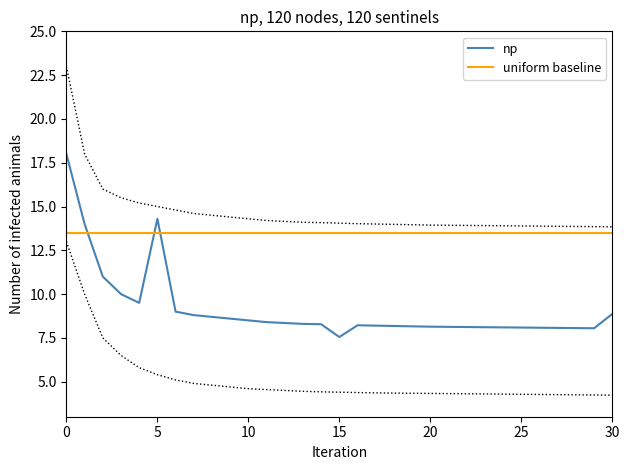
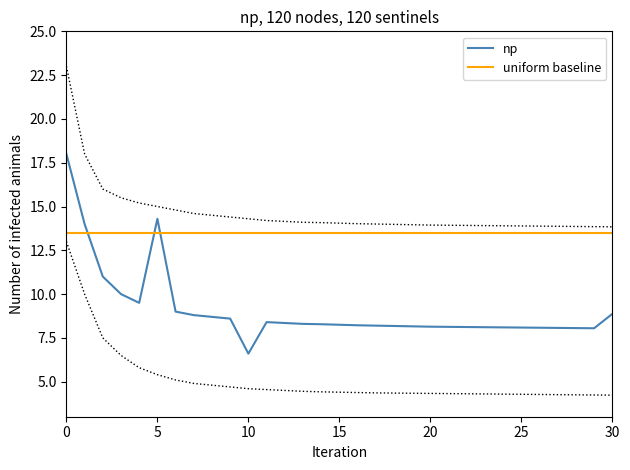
np, 10: 8.5 -> 6.6
np, 15: 7.6 -> 8.3
